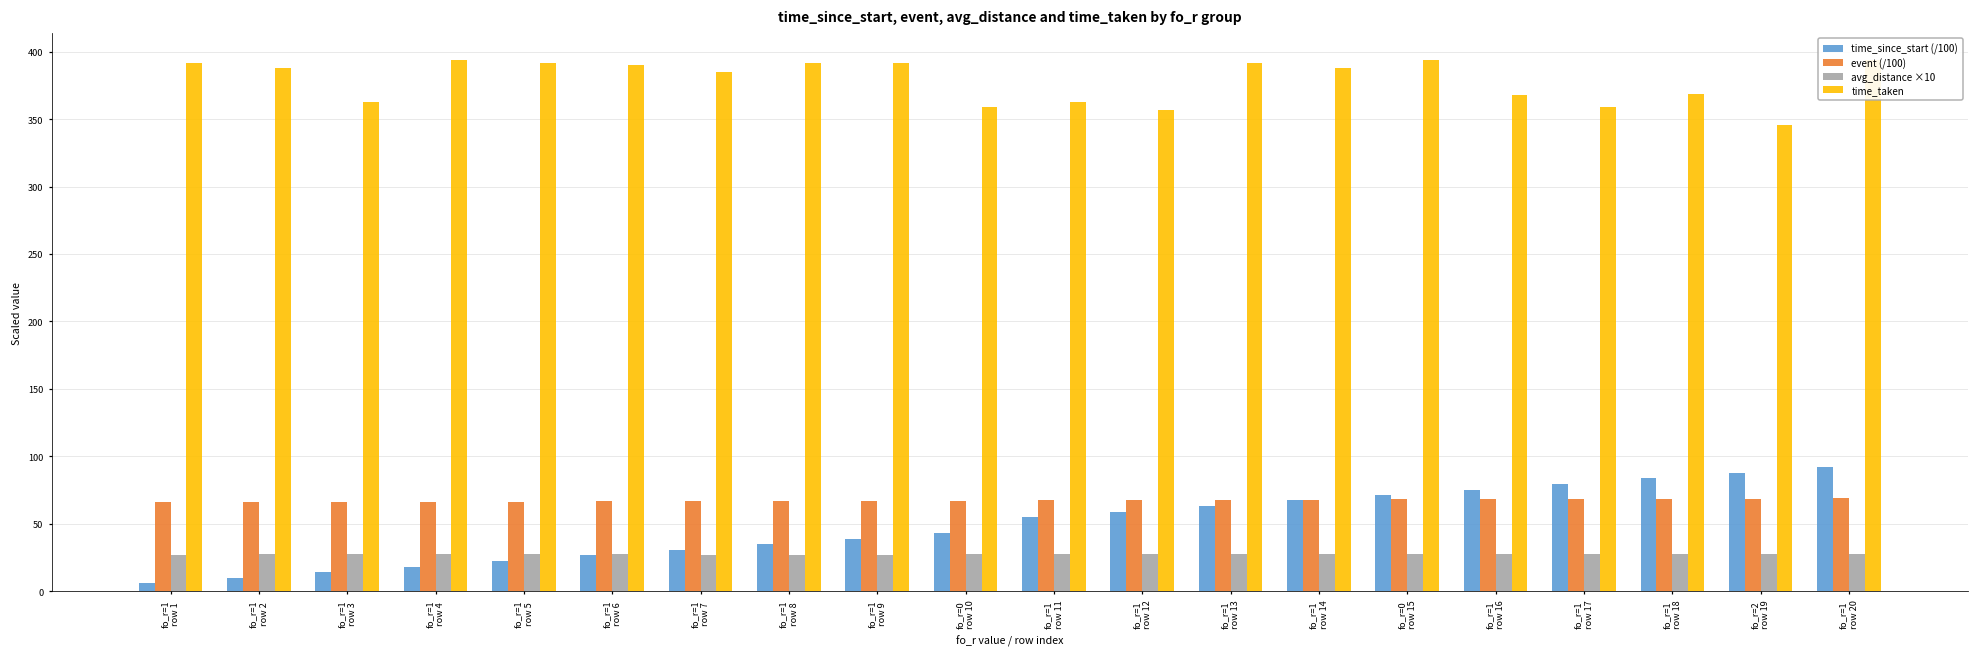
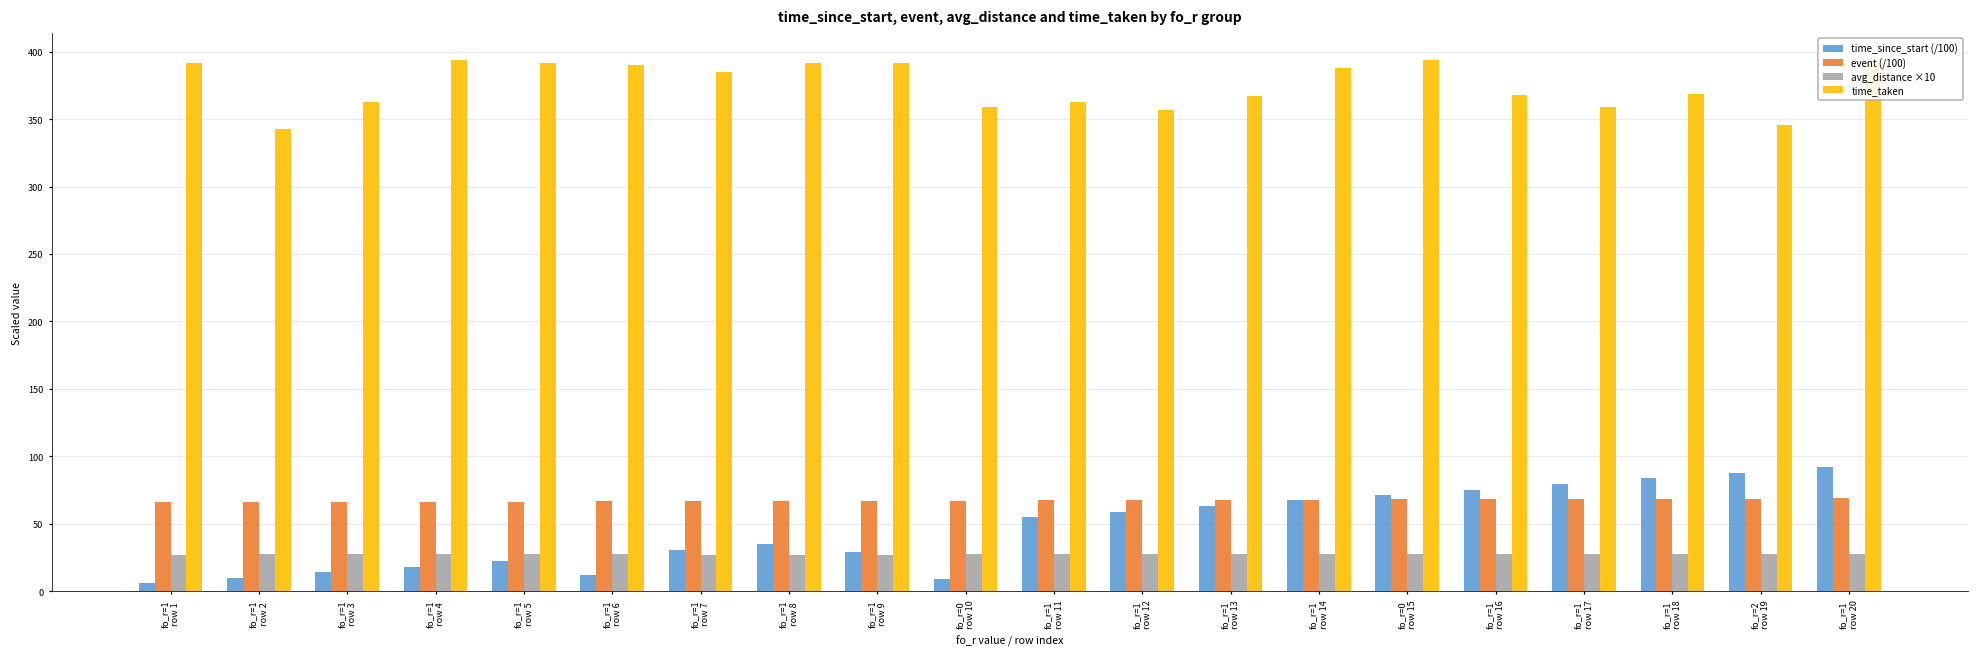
time_taken, fo_r=1 row 2: 388 -> 343
time_since_start (/100), fo_r=1 row 6: 26 -> 12
time_since_start (/100), fo_r=1 row 9: 39 -> 29
time_since_start (/100), fo_r=0 row 10: 43 -> 9
time_taken, fo_r=1 row 13: 392 -> 367
